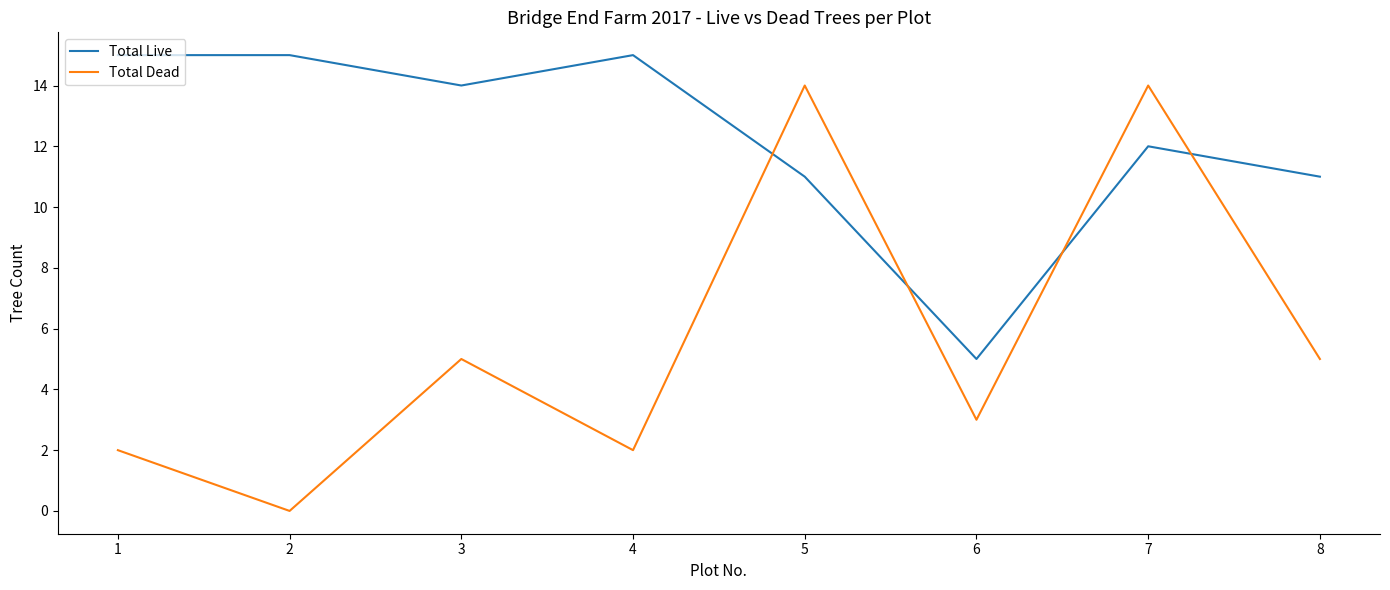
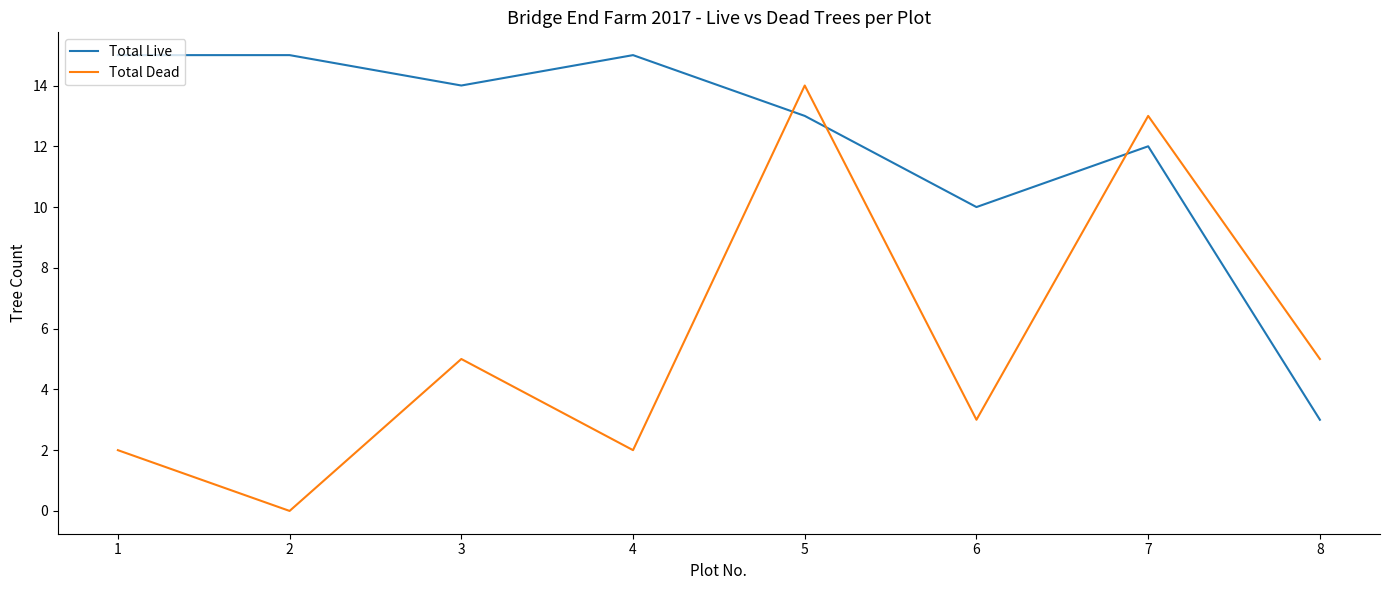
Total Live, 5: 11 -> 13
Total Live, 6: 5 -> 10
Total Dead, 7: 14 -> 13
Total Live, 8: 11 -> 3
